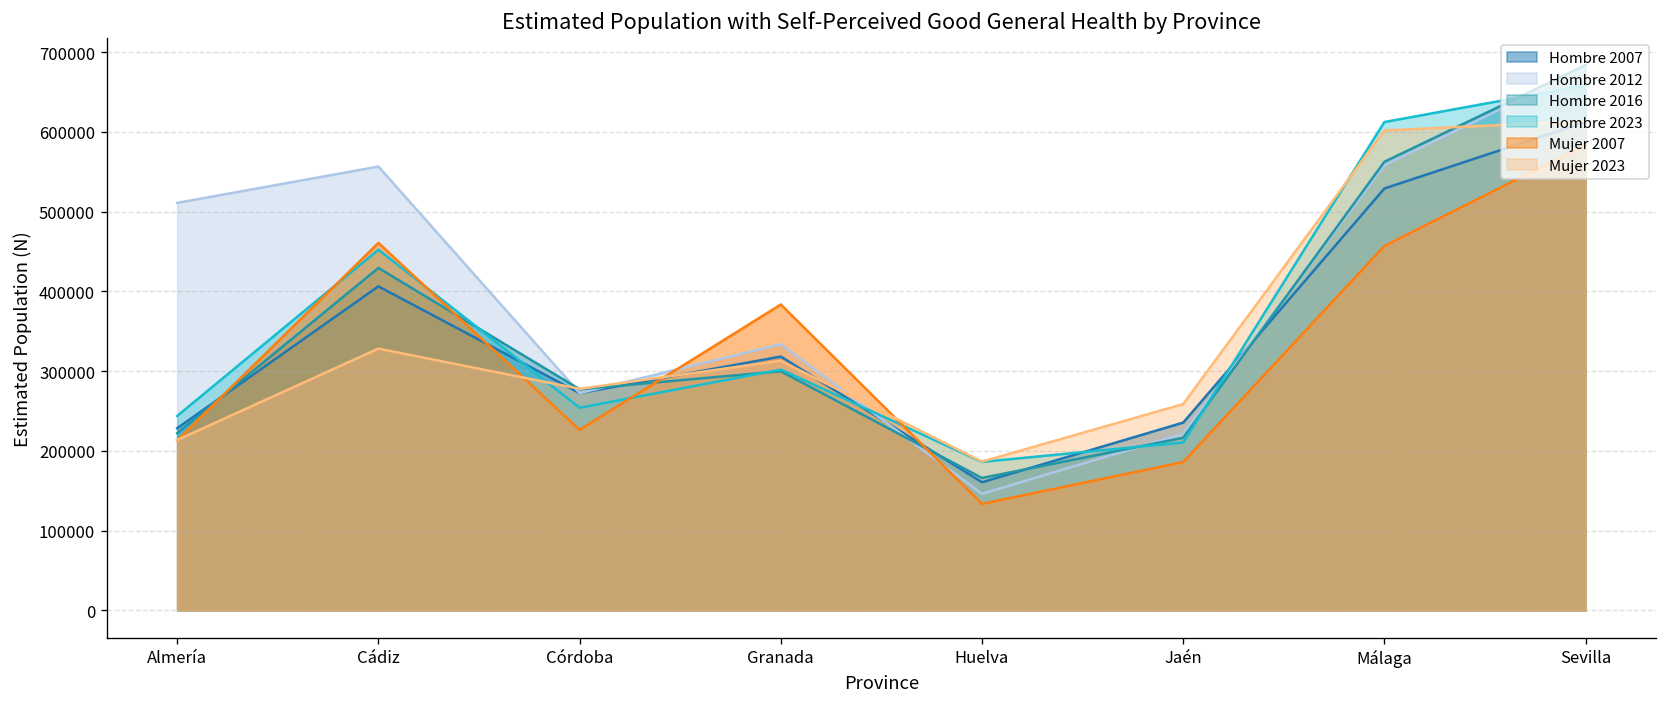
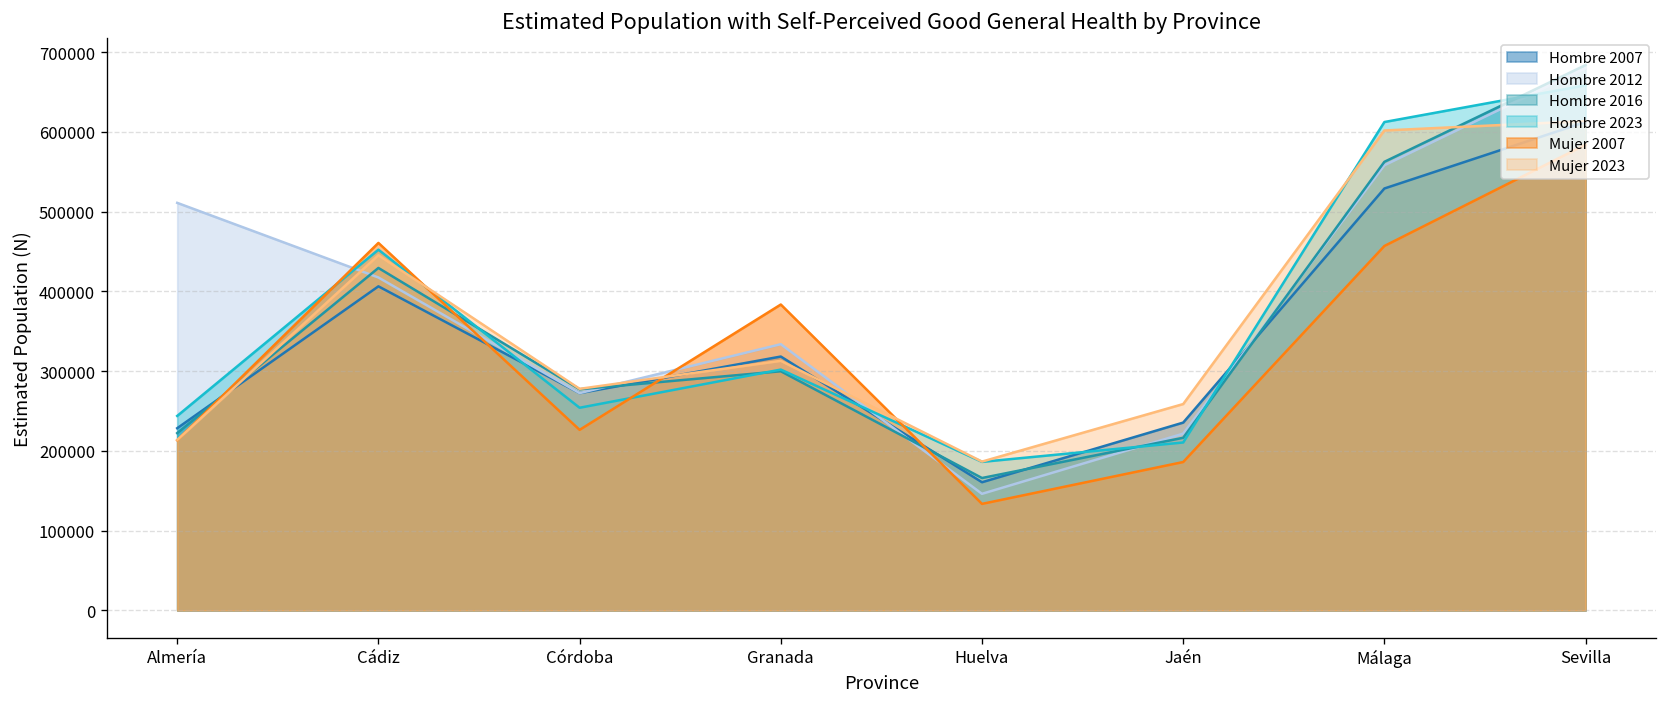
Hombre 2012, Cádiz: 560000 -> 420000
Mujer 2023, Cádiz: 330000 -> 450000
